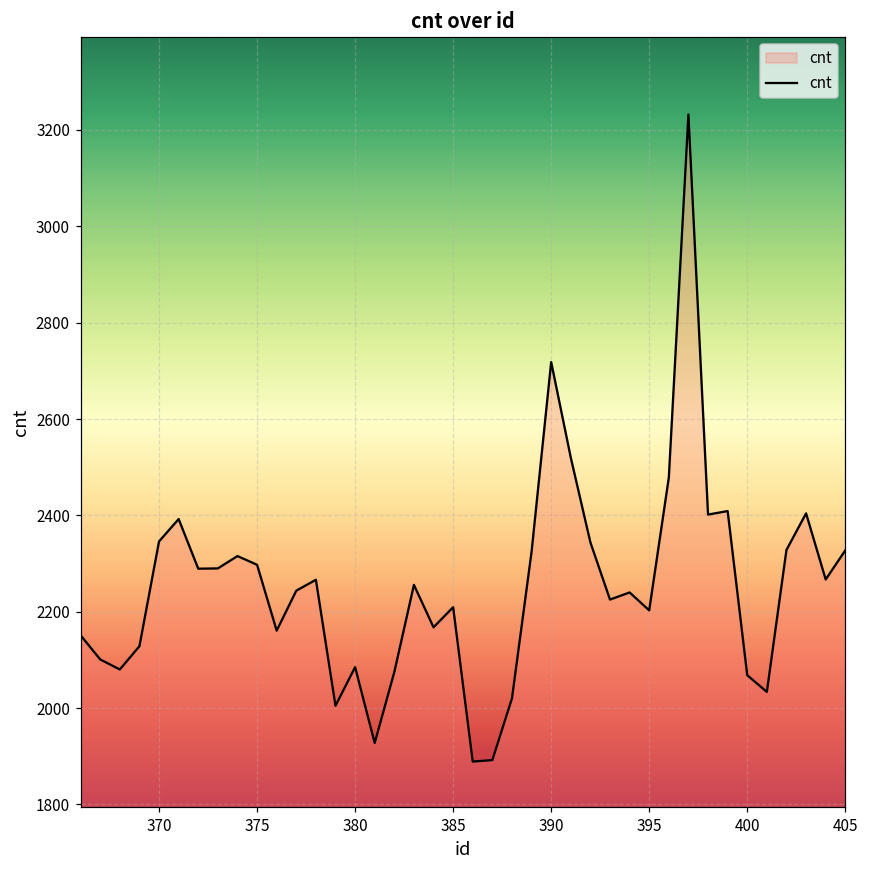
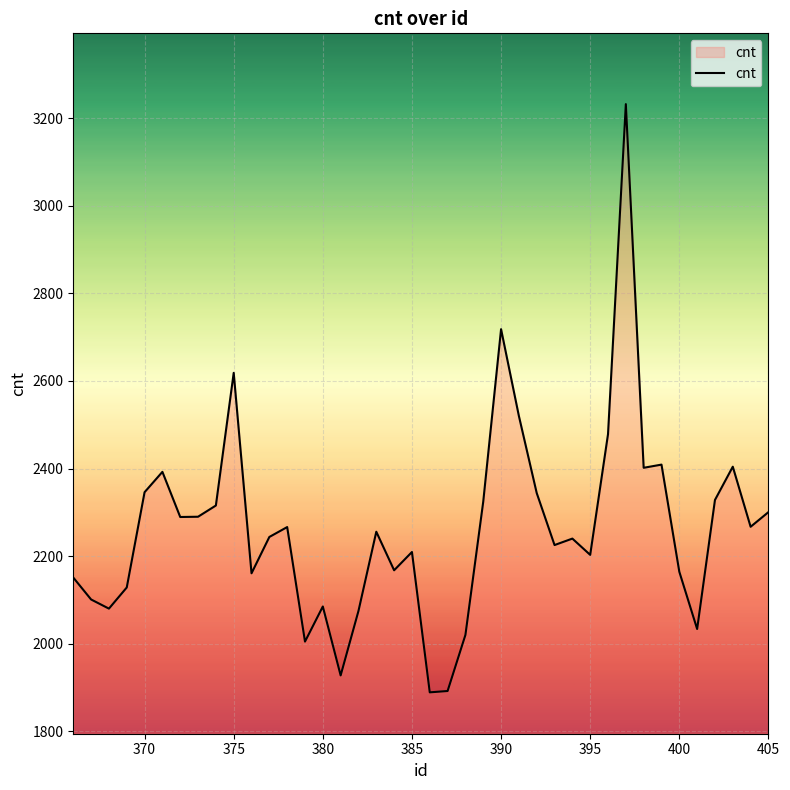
375: 2300 -> 2620
400: 2070 -> 2160
405: 2330 -> 2300
